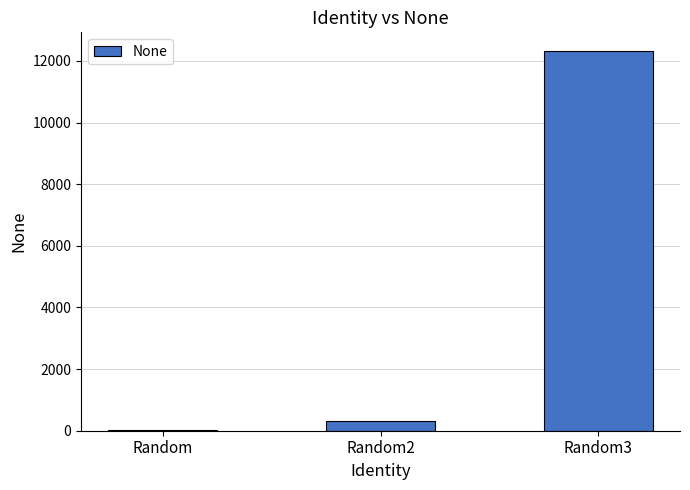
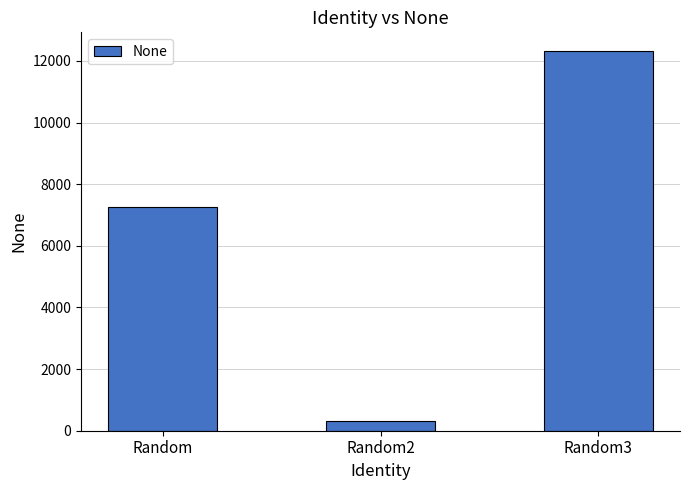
Random: 0 -> 7300
